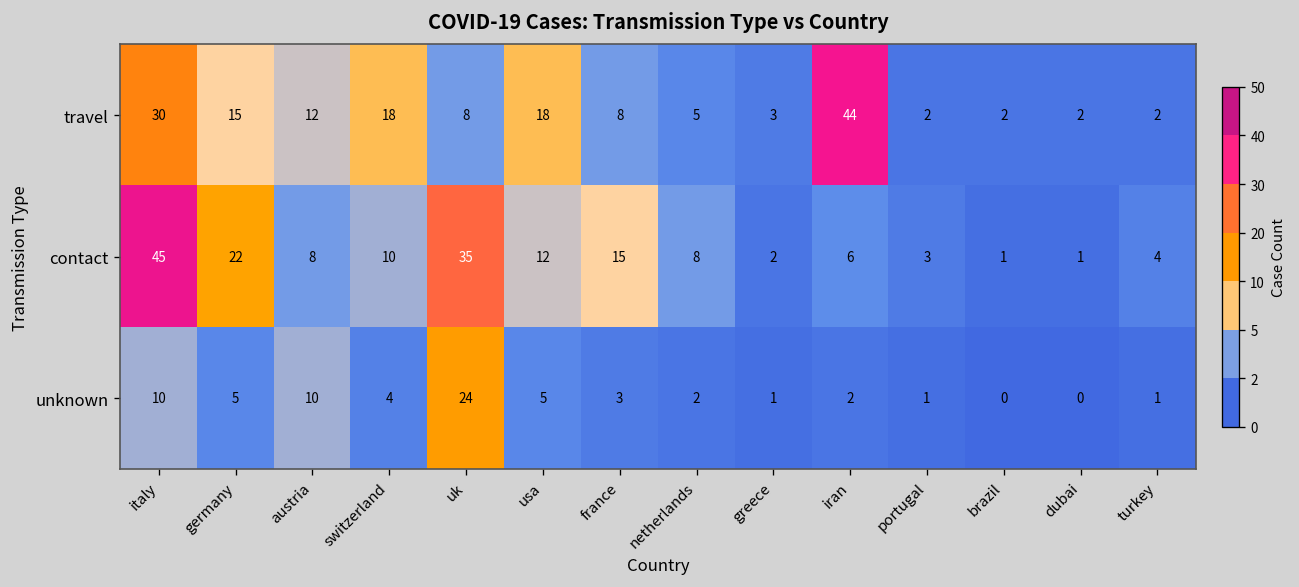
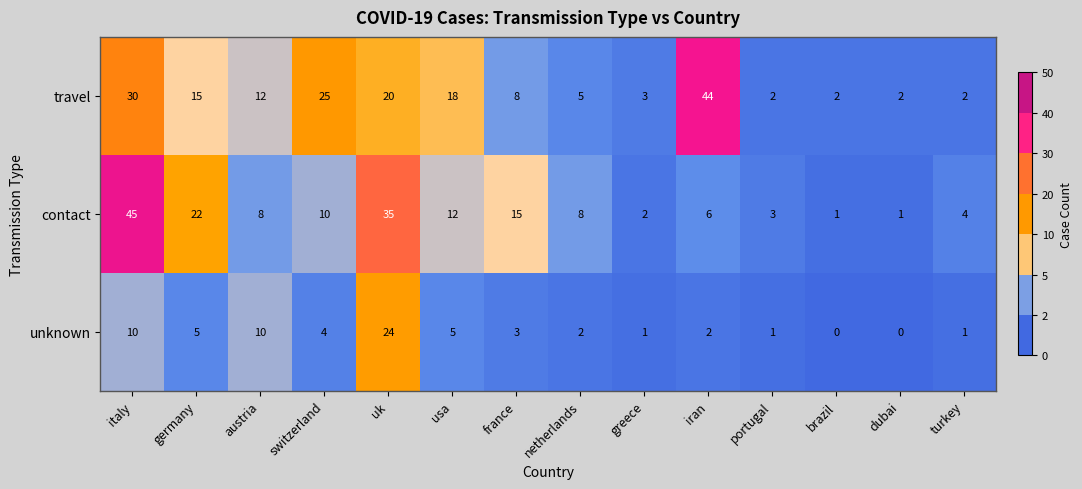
travel, switzerland: 18 -> 25
travel, uk: 8 -> 20
